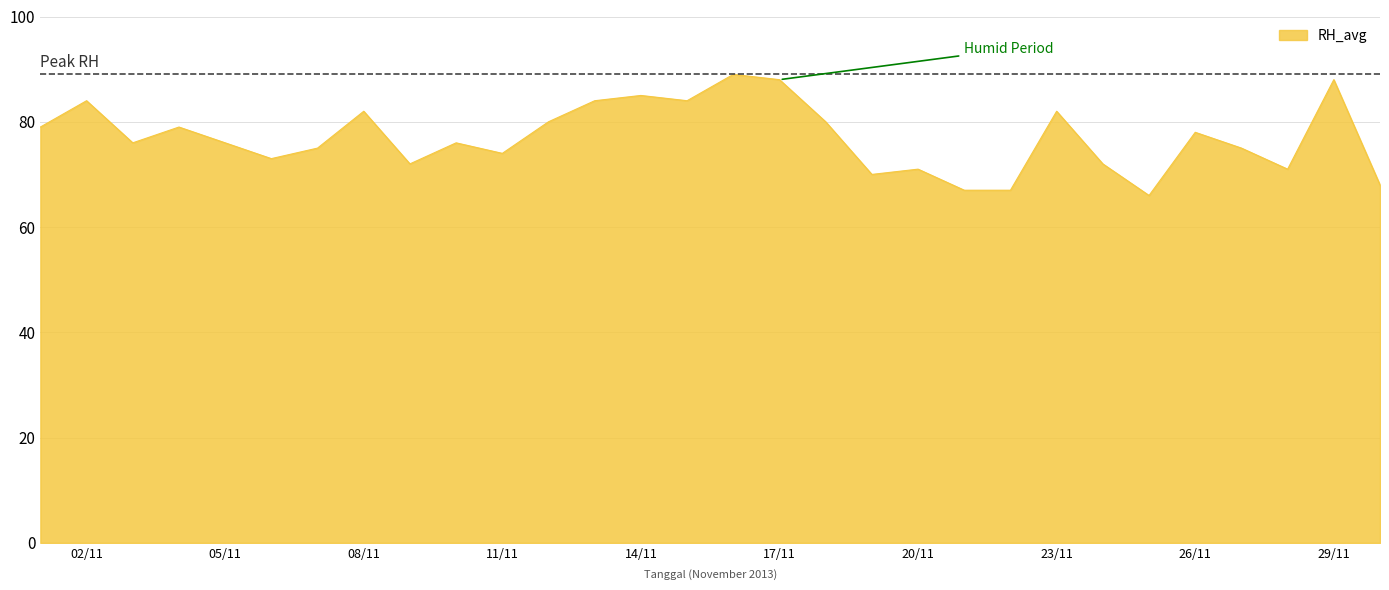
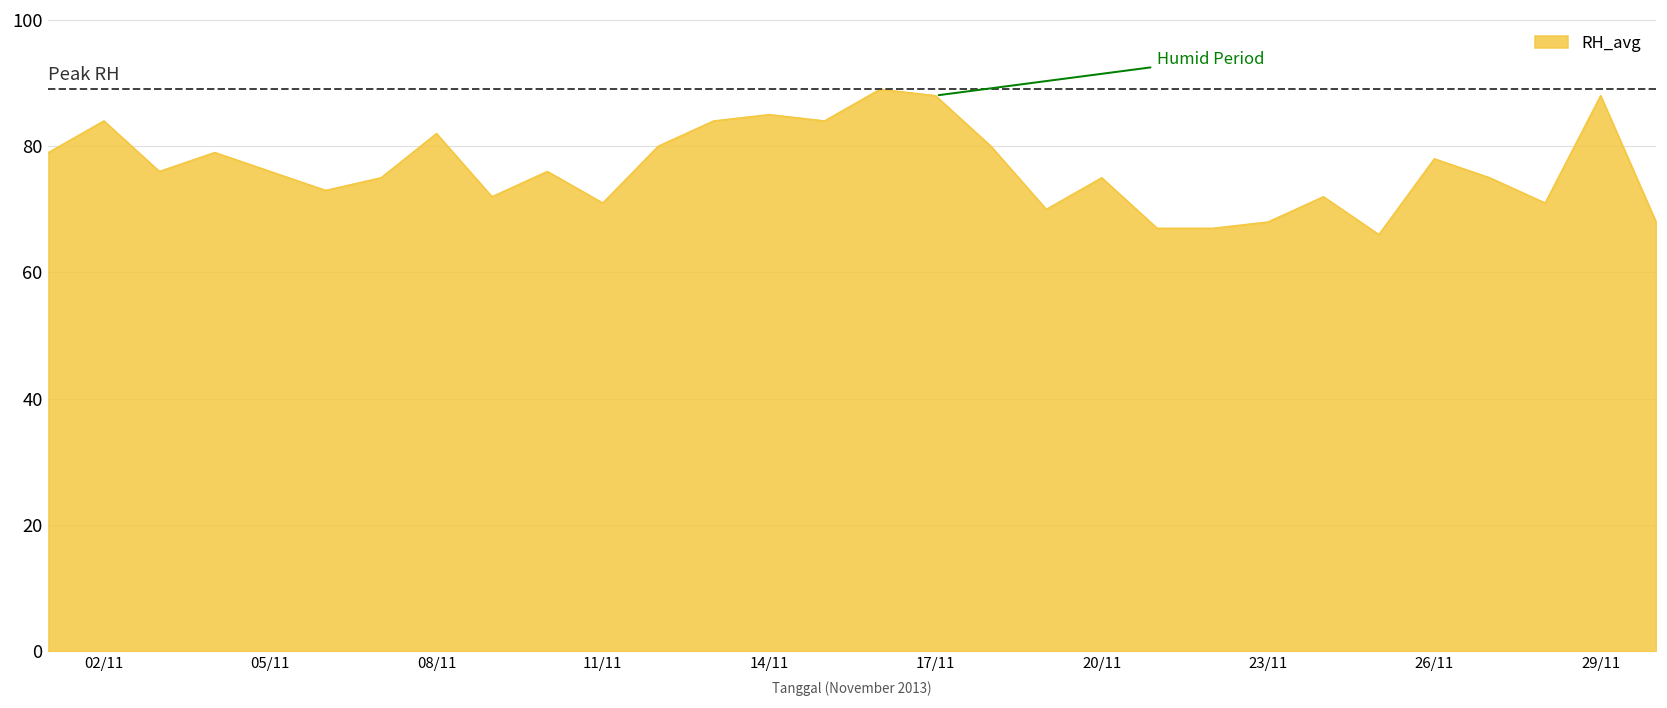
11/11: 74 -> 71
20/11: 71 -> 75
23/11: 82 -> 68
